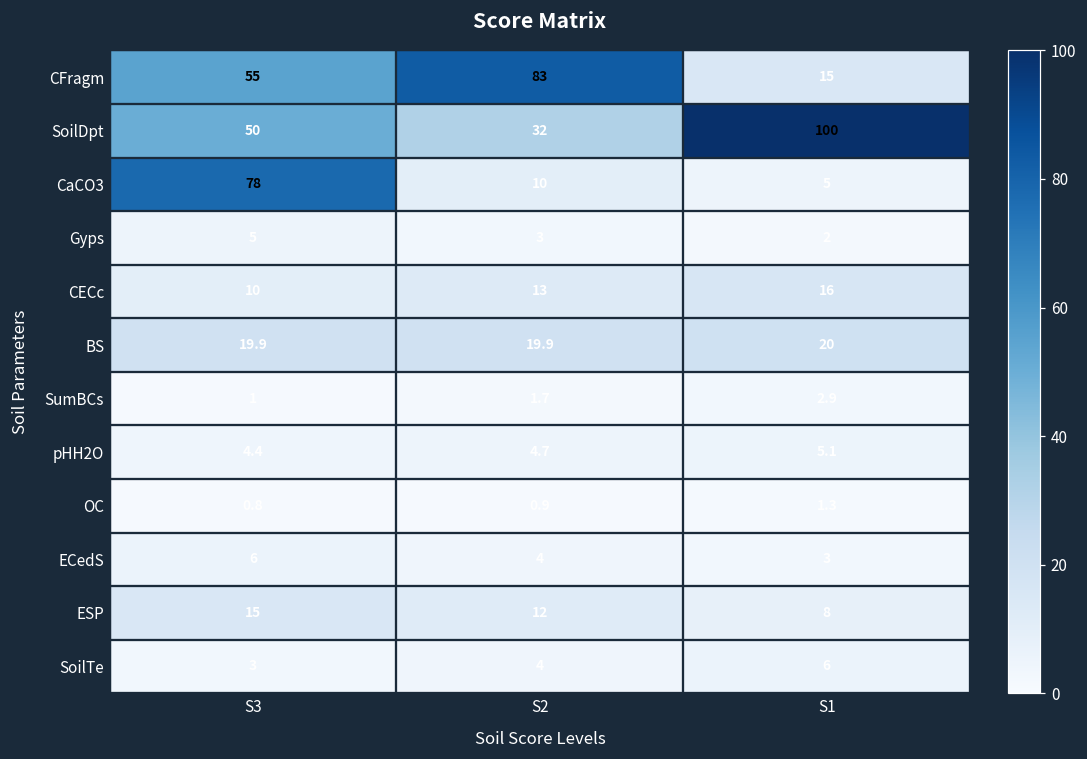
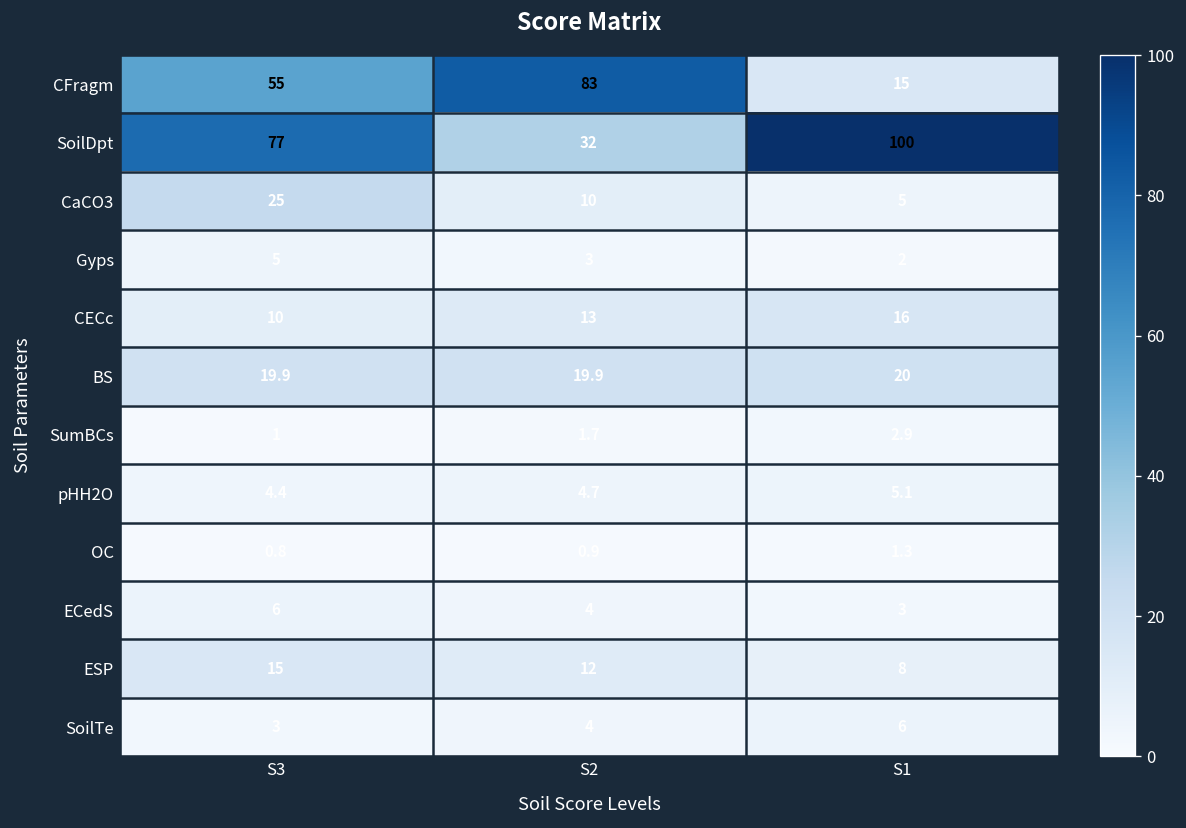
SoilDpt, S3: 50 -> 77
CaCO3, S3: 78 -> 25
